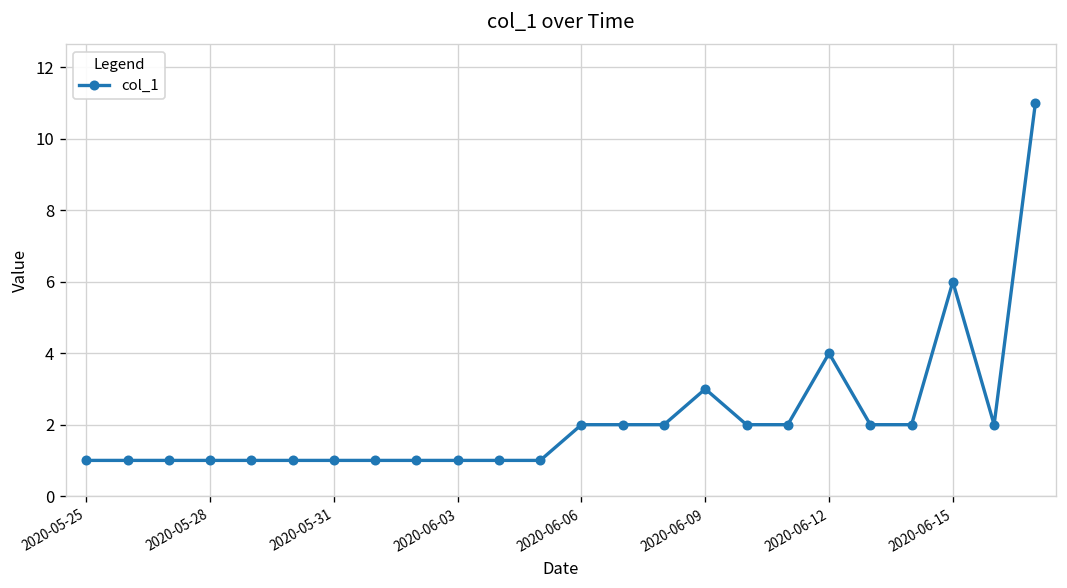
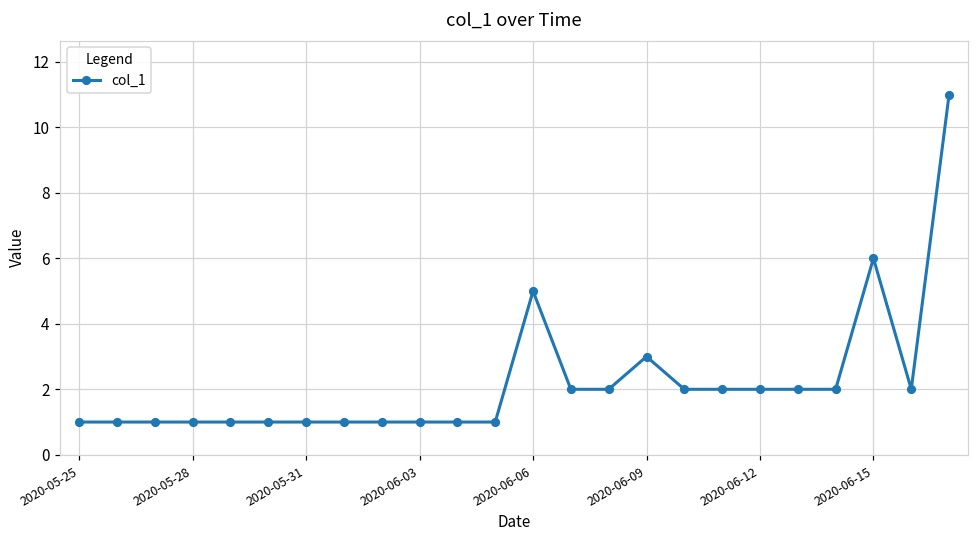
2020-06-06: 2 -> 5
2020-06-12: 4 -> 2
